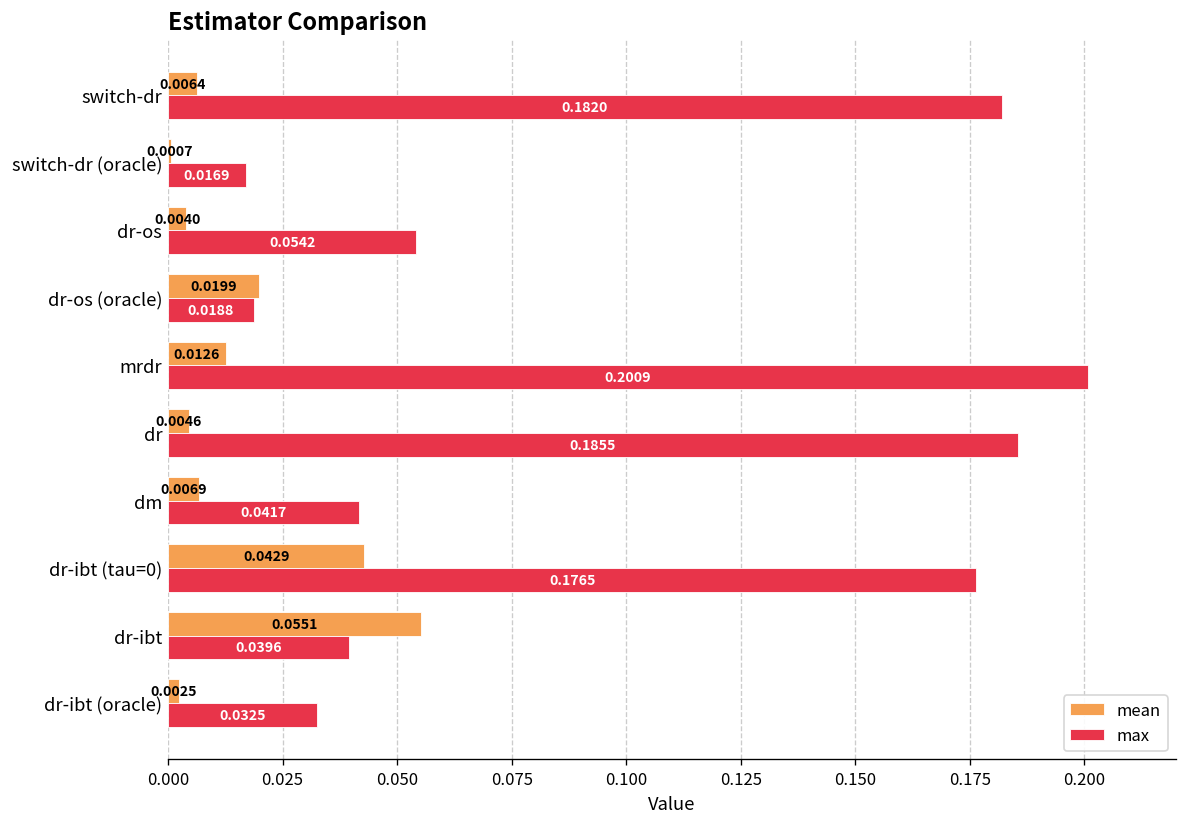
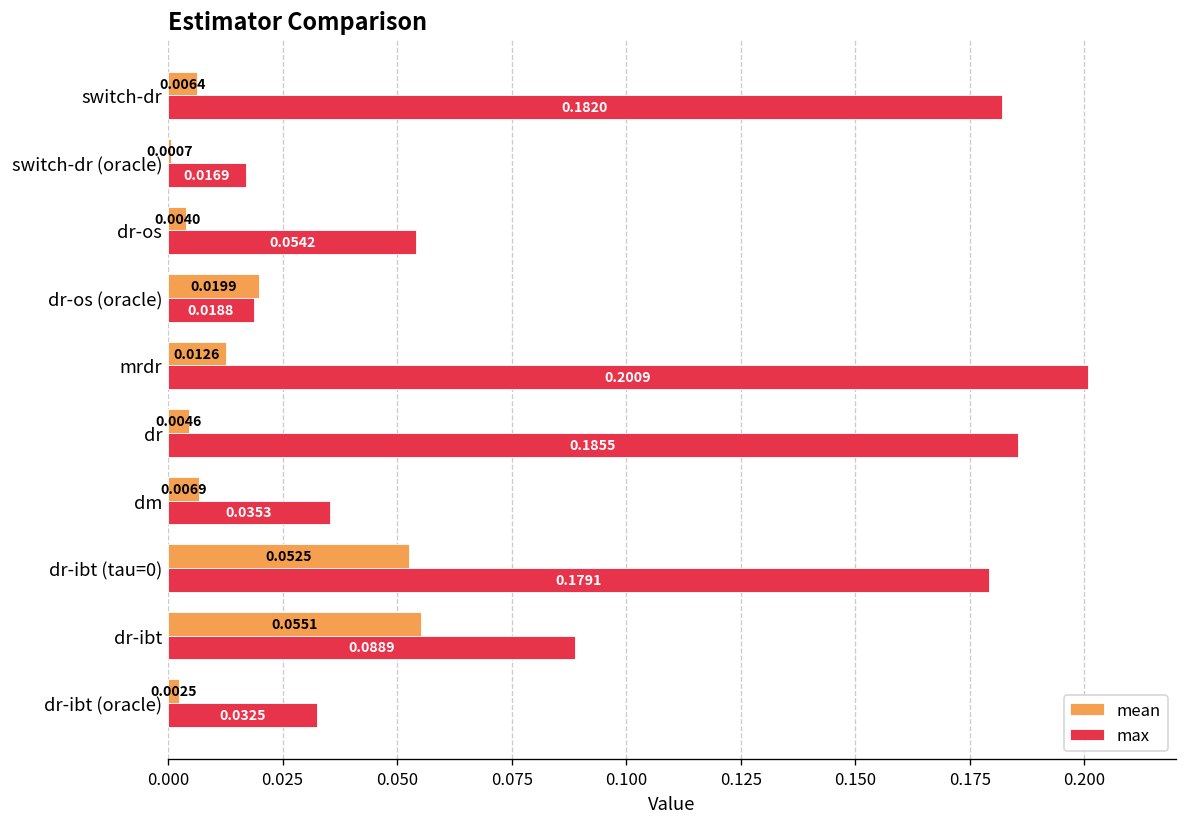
max, dm: 0.0417 -> 0.0353
mean, dr-ibt (tau=0): 0.0429 -> 0.0525
max, dr-ibt (tau=0): 0.1765 -> 0.1791
max, dr-ibt: 0.0396 -> 0.0889
